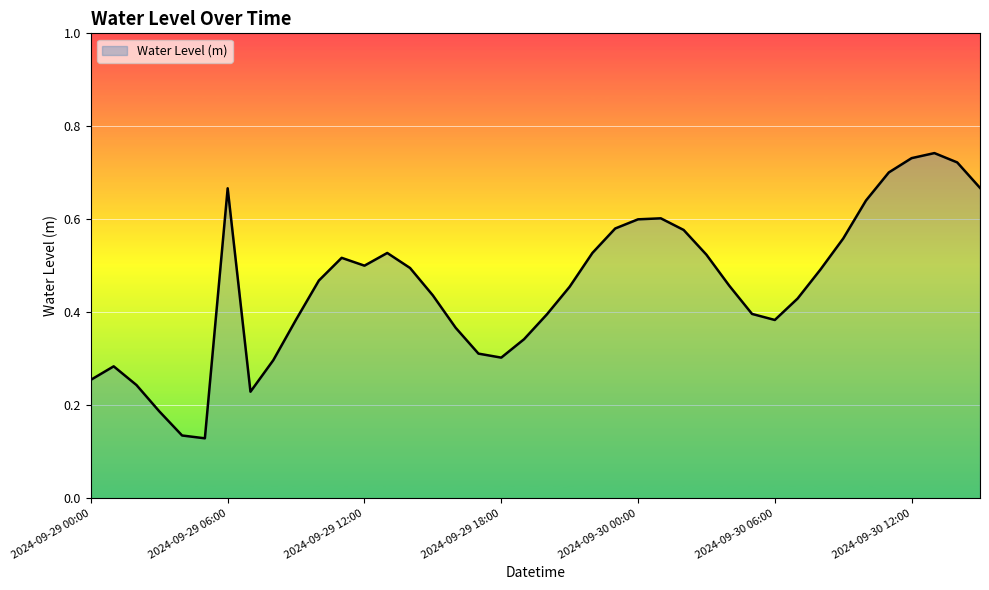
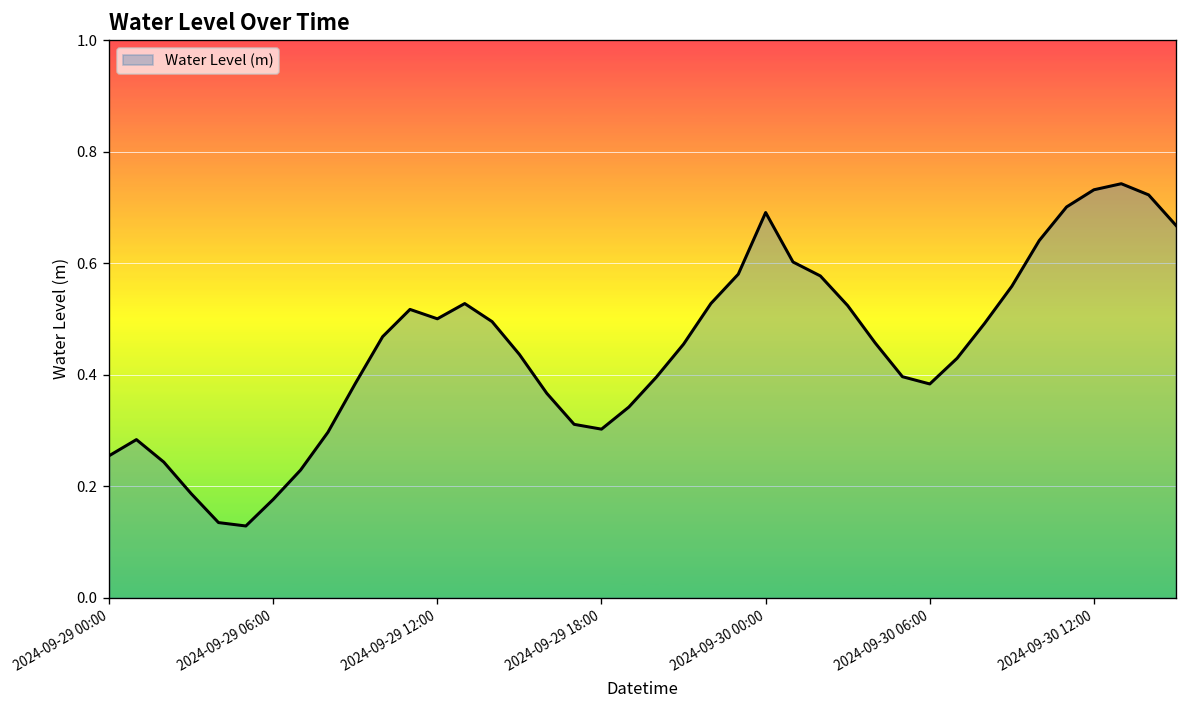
2024-09-29 06:00: 0.67 -> 0.18
2024-09-30 00:00: 0.60 -> 0.69
